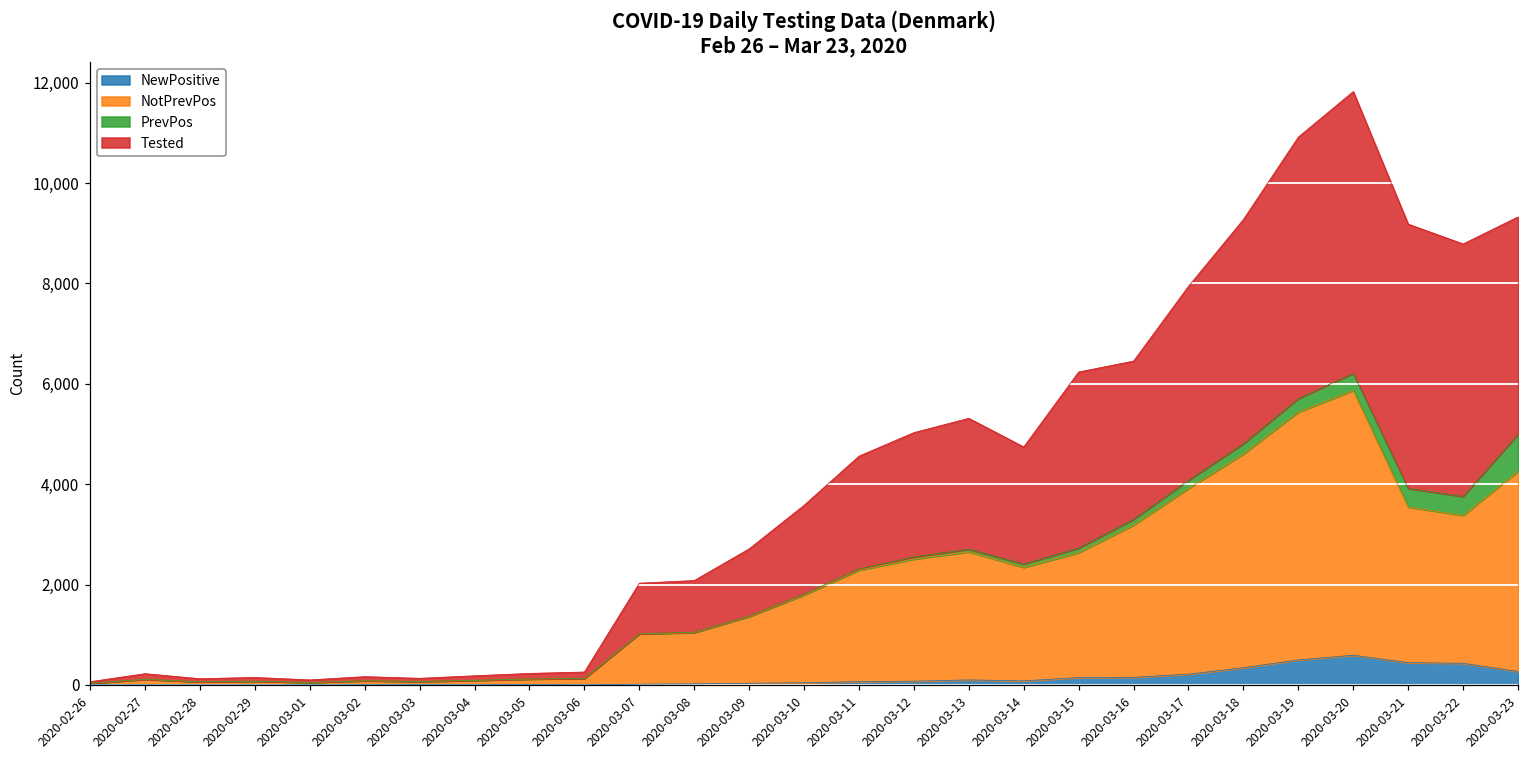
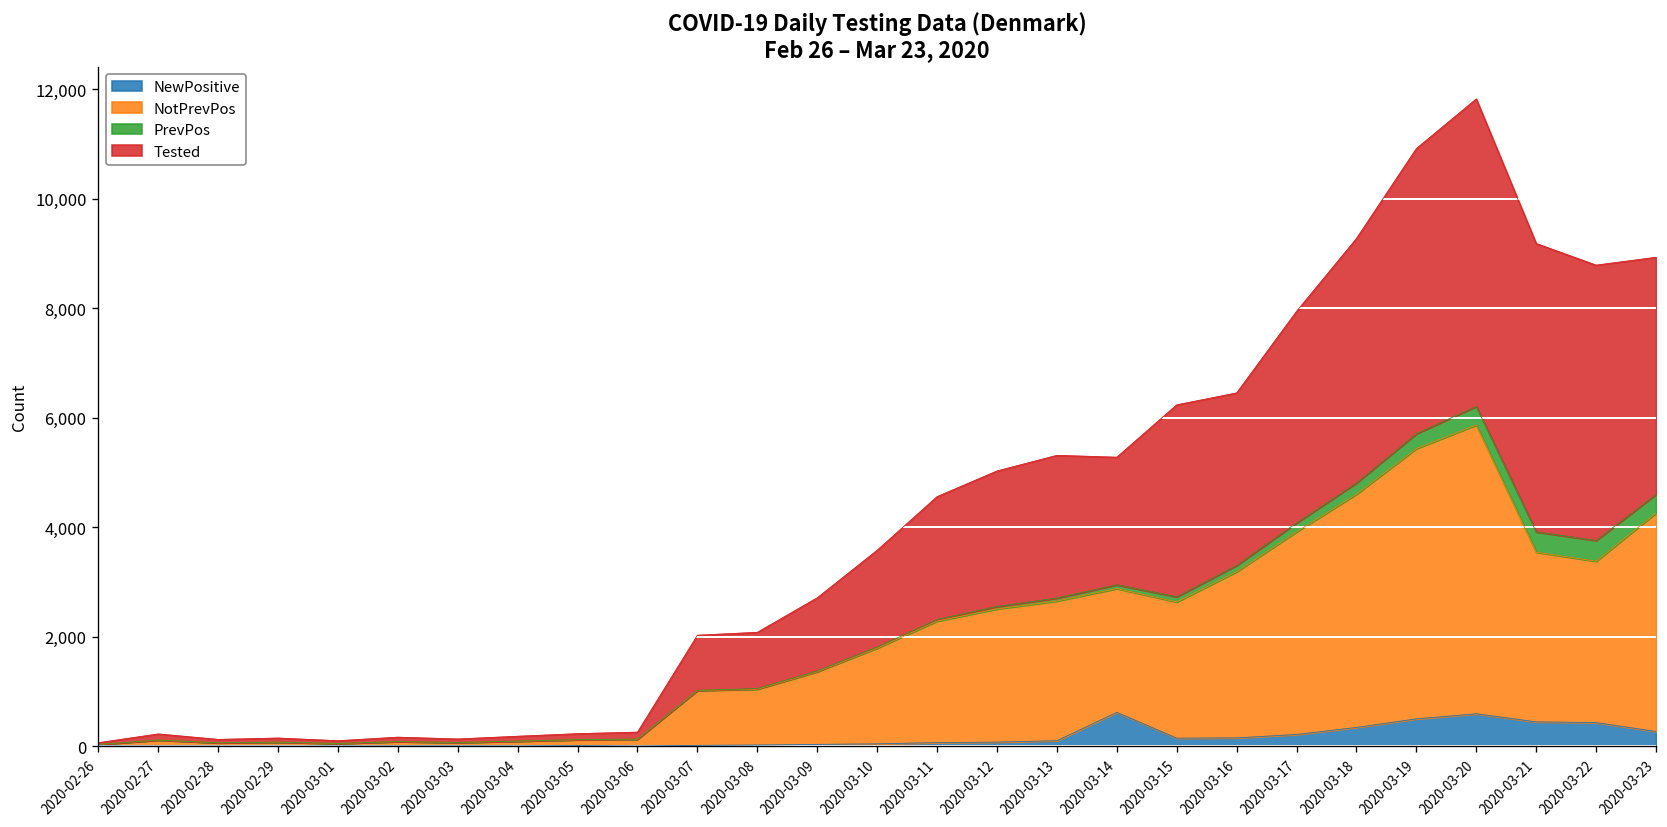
NewPositive, 2020-03-14: 100 -> 600
PrevPos, 2020-03-23: 700 -> 300
